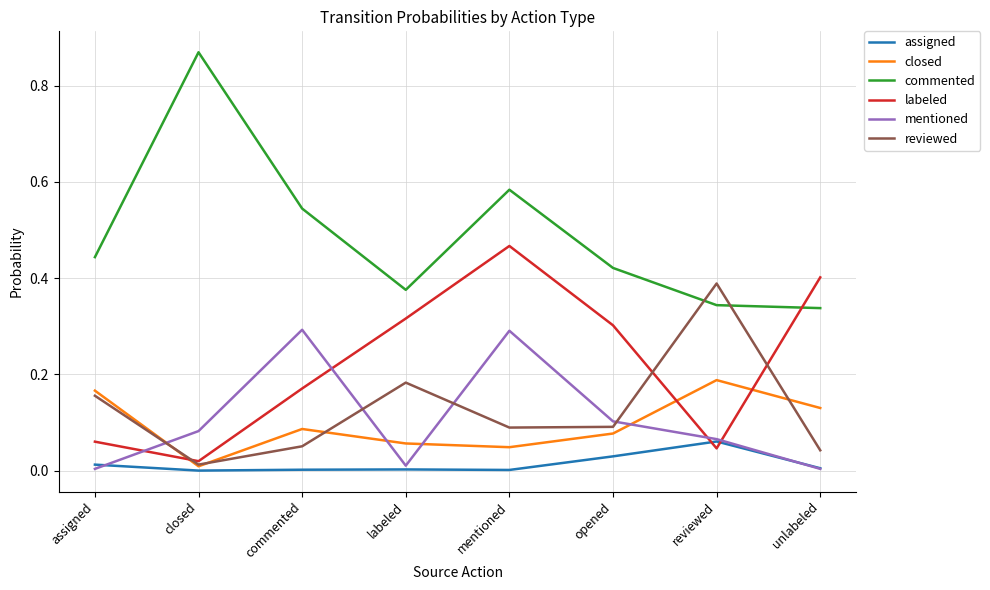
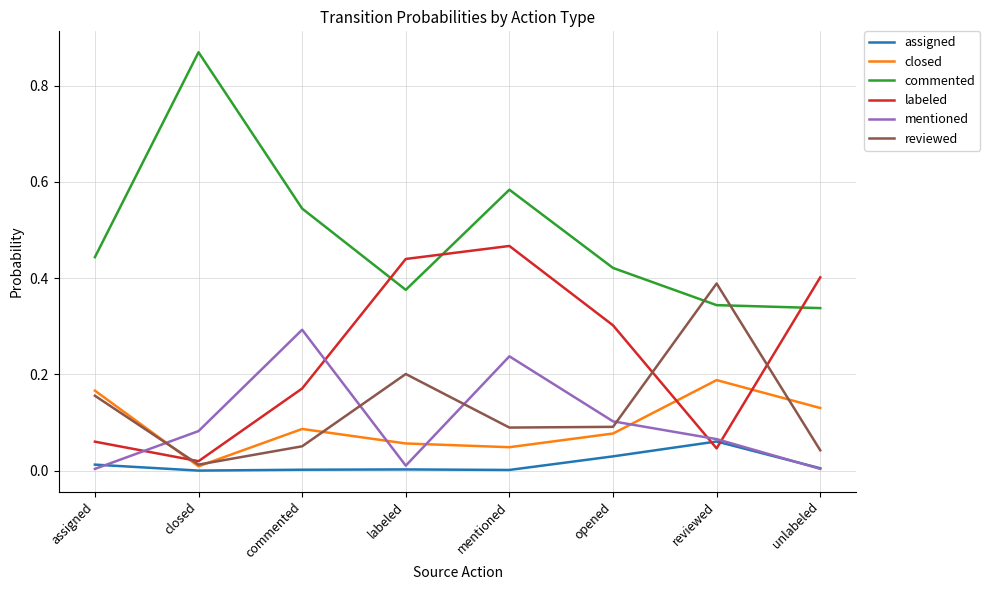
labeled, labeled: 0.32 -> 0.44
reviewed, labeled: 0.18 -> 0.20
mentioned, mentioned: 0.29 -> 0.24
